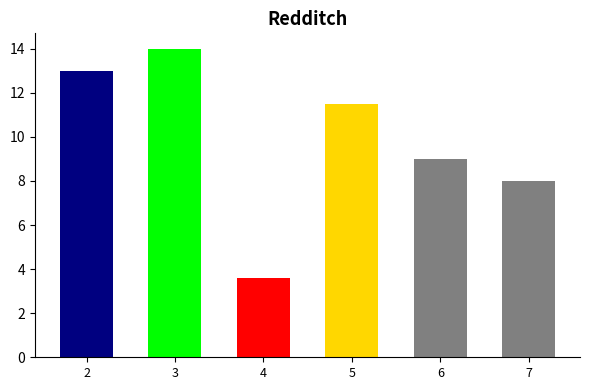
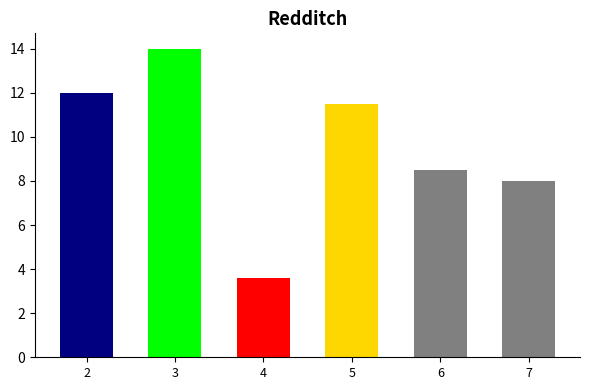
2: 13 -> 12
6: 9.0 -> 8.5
